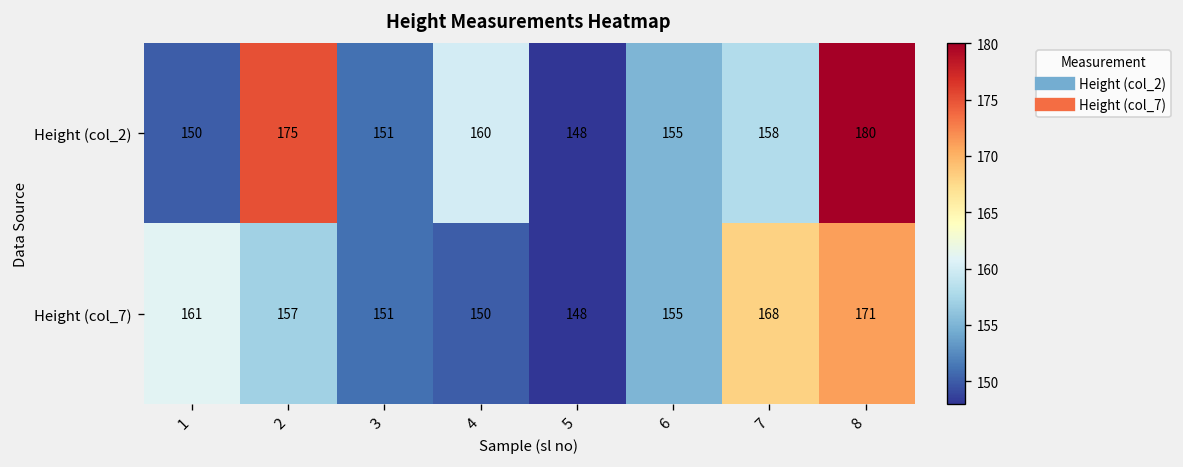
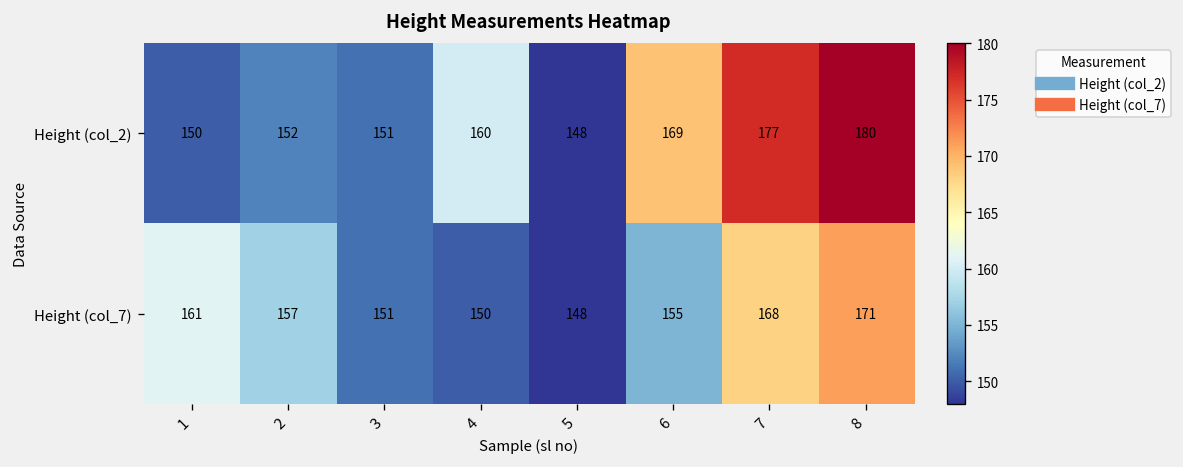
Height (col_2), 2: 175 -> 152
Height (col_2), 6: 155 -> 169
Height (col_2), 7: 158 -> 177
